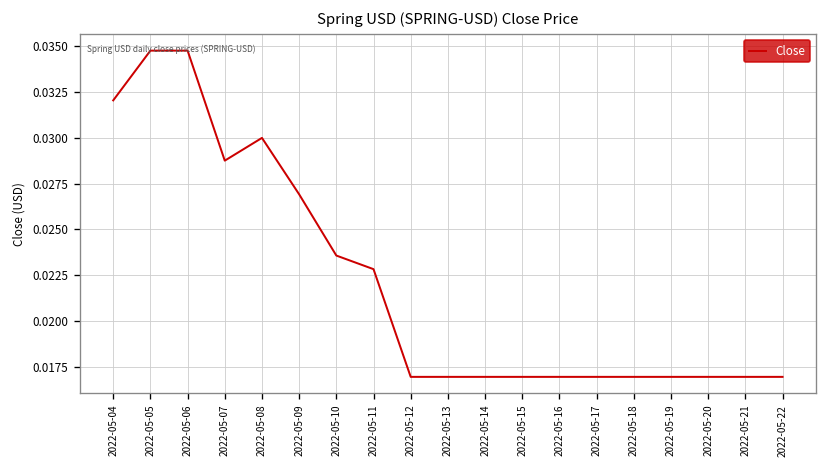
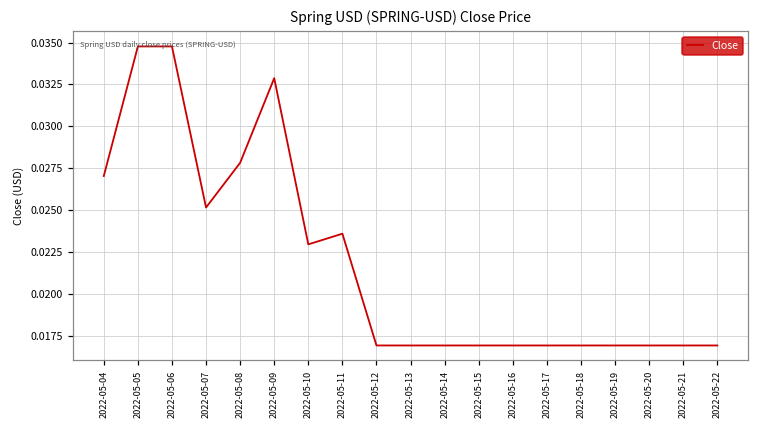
2022-05-04: 0.0321 -> 0.0270
2022-05-07: 0.0288 -> 0.0252
2022-05-08: 0.0300 -> 0.0278
2022-05-09: 0.0269 -> 0.0329
2022-05-10: 0.0236 -> 0.0230
2022-05-11: 0.0228 -> 0.0236
